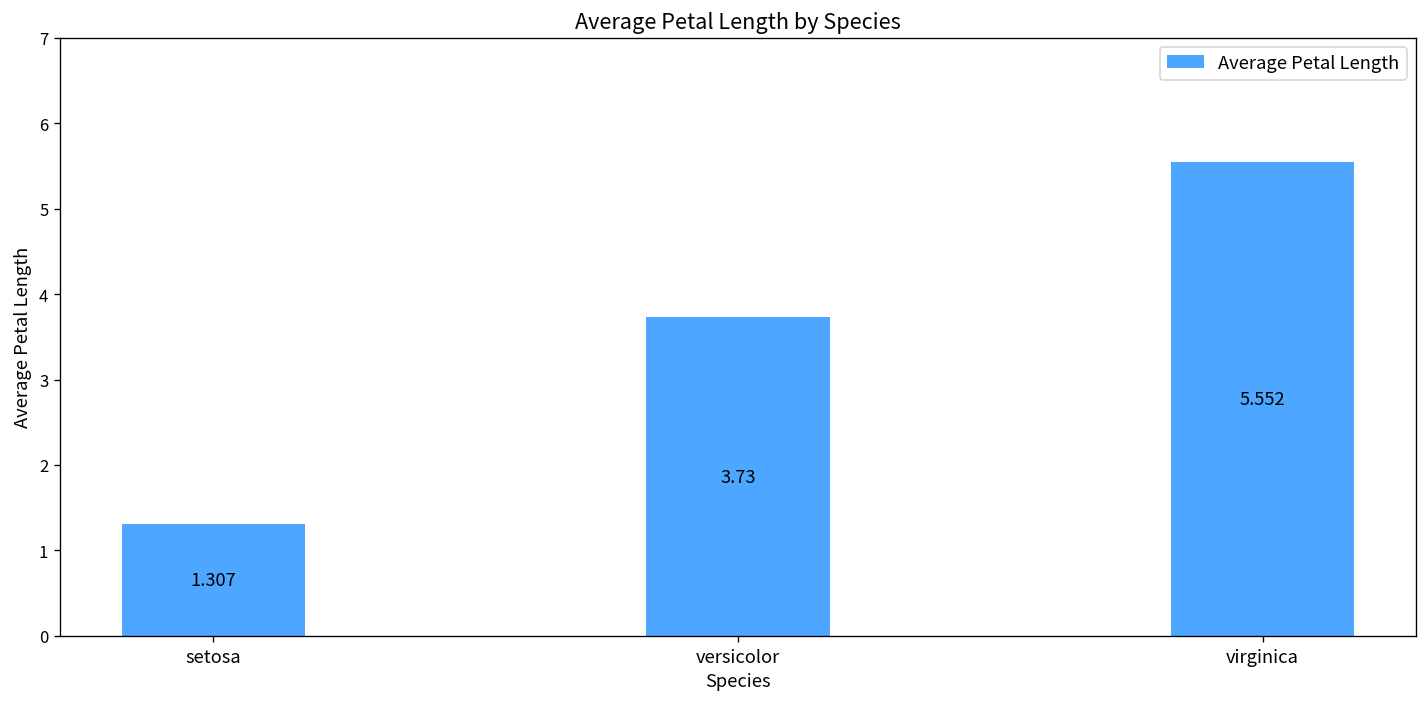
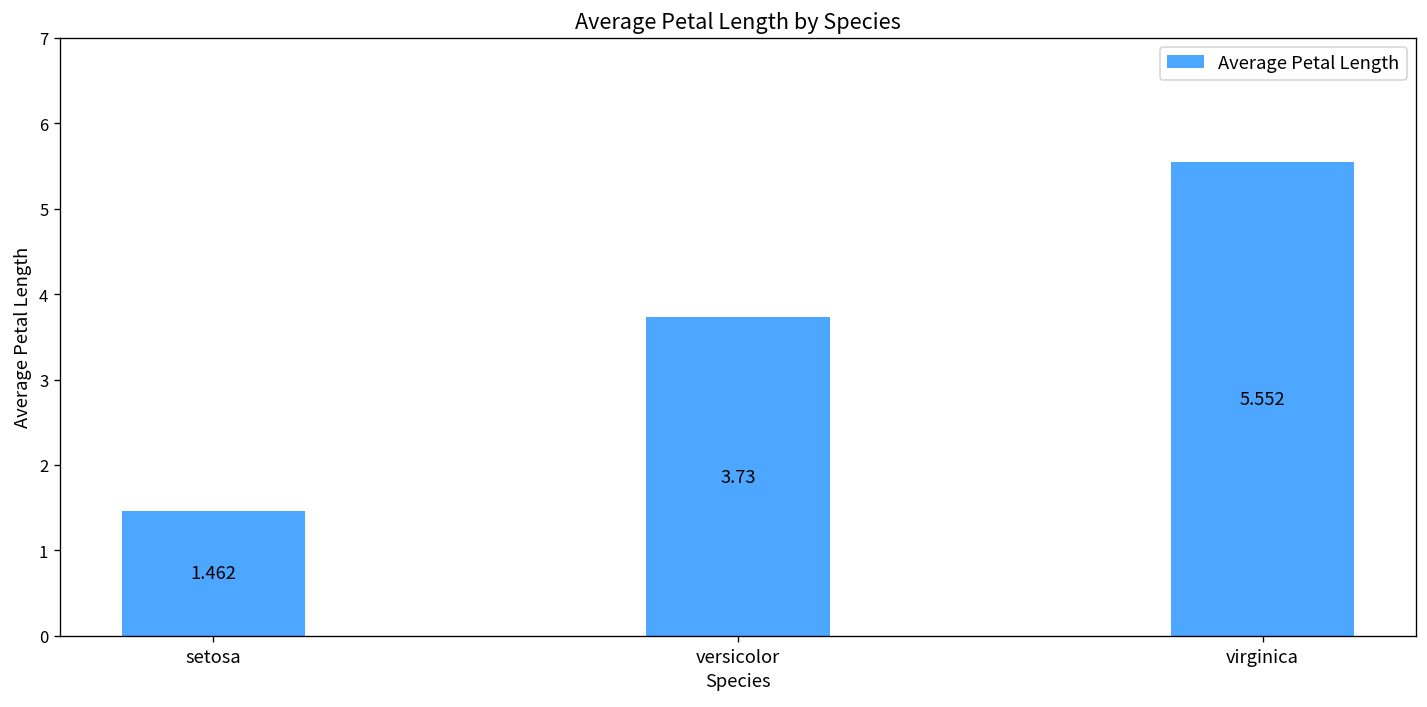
setosa: 1.307 -> 1.462
